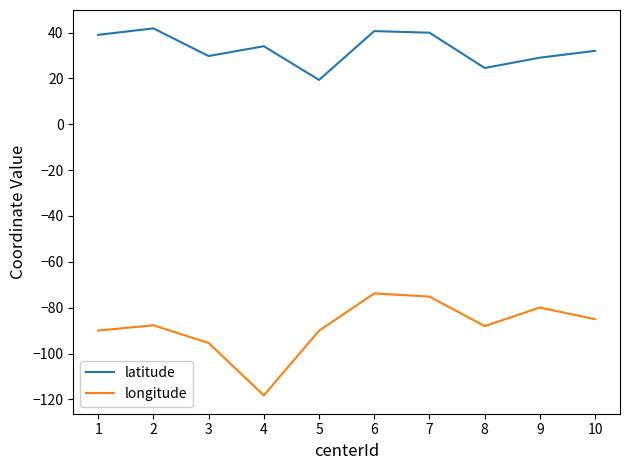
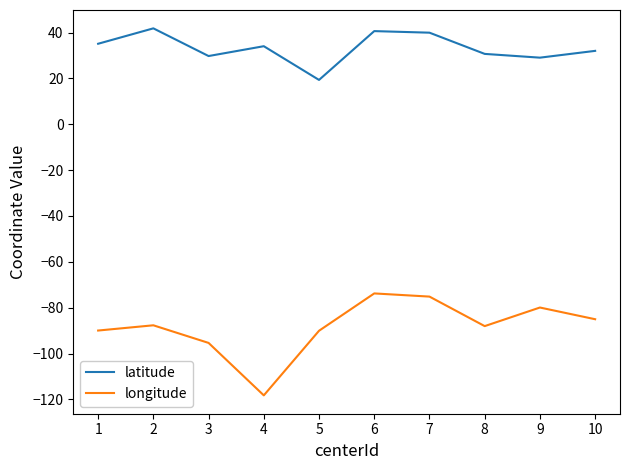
latitude, 1: 39 -> 35
latitude, 8: 25 -> 31
